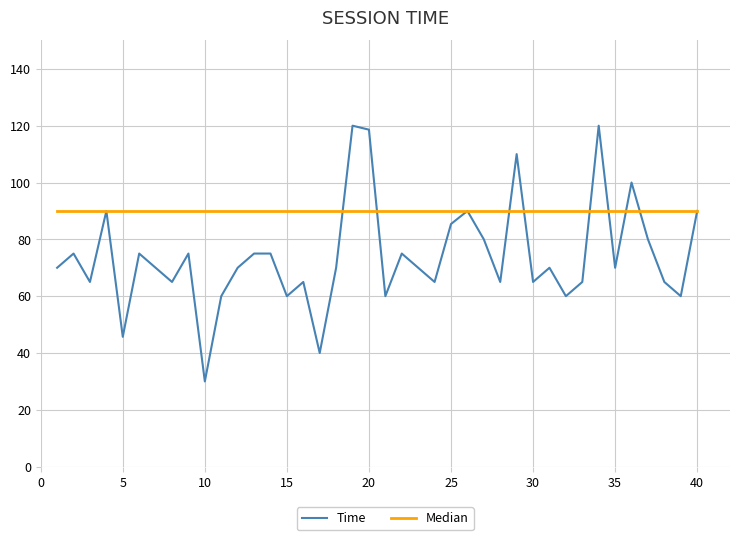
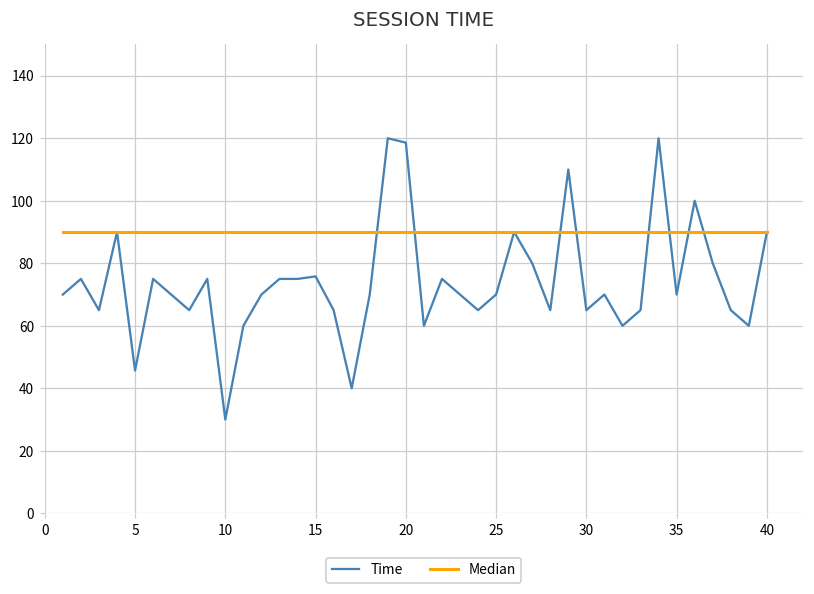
Time, 15: 60 -> 76
Time, 25: 85 -> 70
